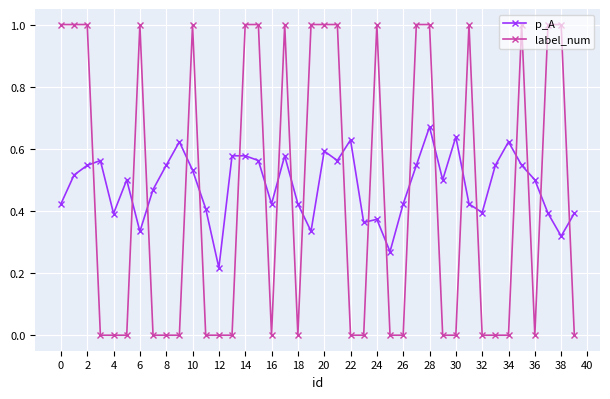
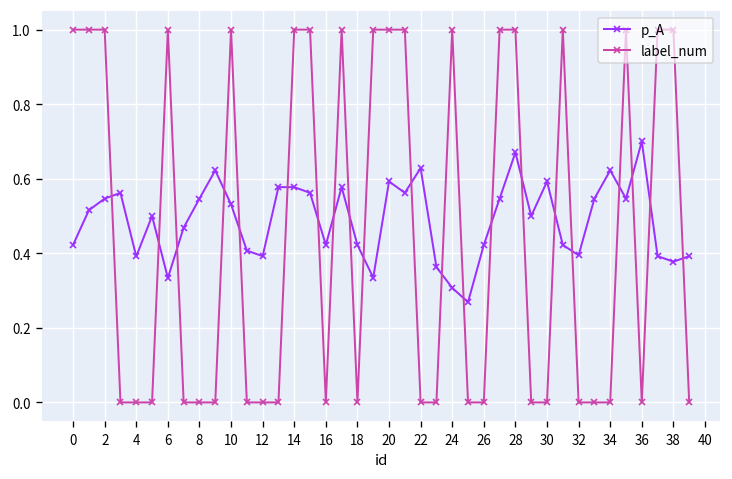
p_A, 12: 0.22 -> 0.39
p_A, 24: 0.37 -> 0.31
p_A, 30: 0.64 -> 0.59
p_A, 36: 0.5 -> 0.7
p_A, 38: 0.32 -> 0.38
